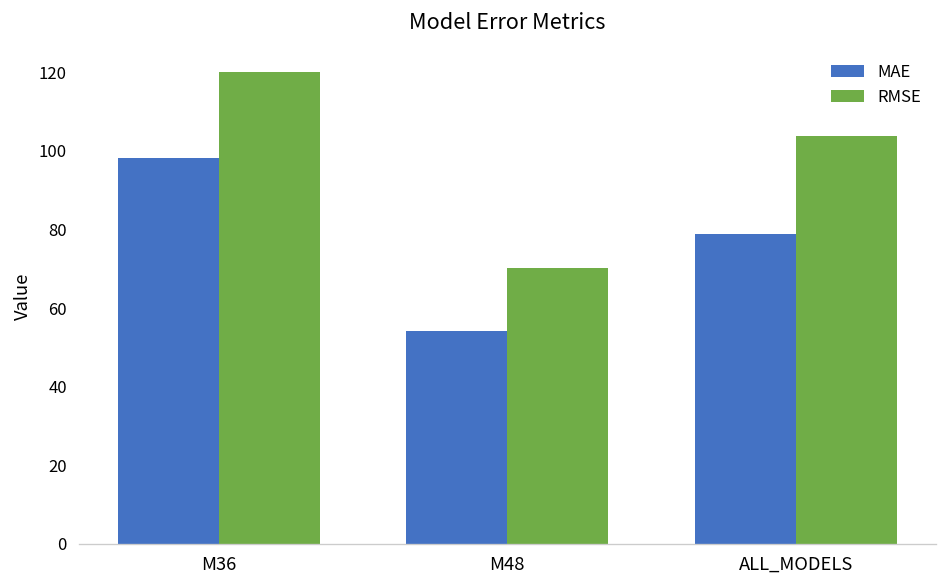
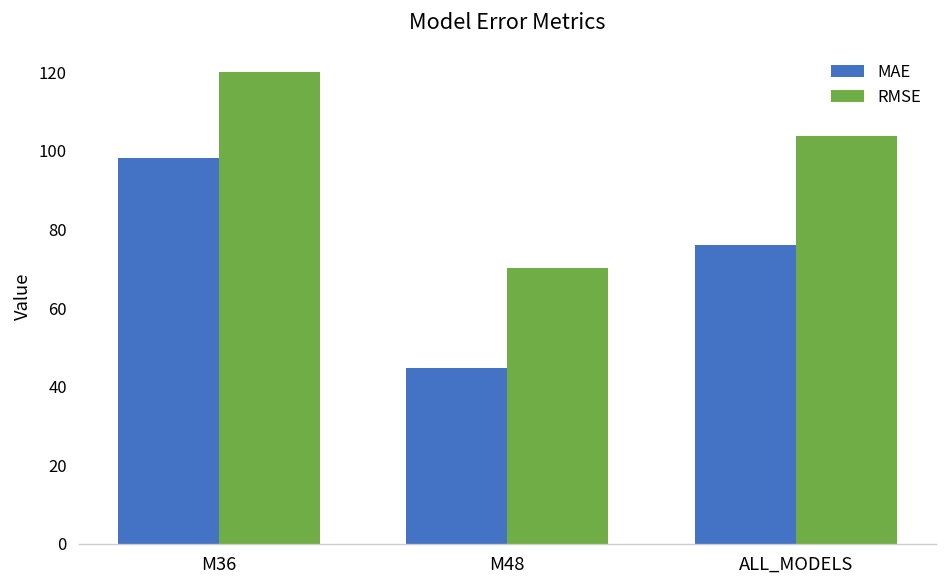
MAE, M48: 54 -> 45
MAE, ALL_MODELS: 79 -> 76
